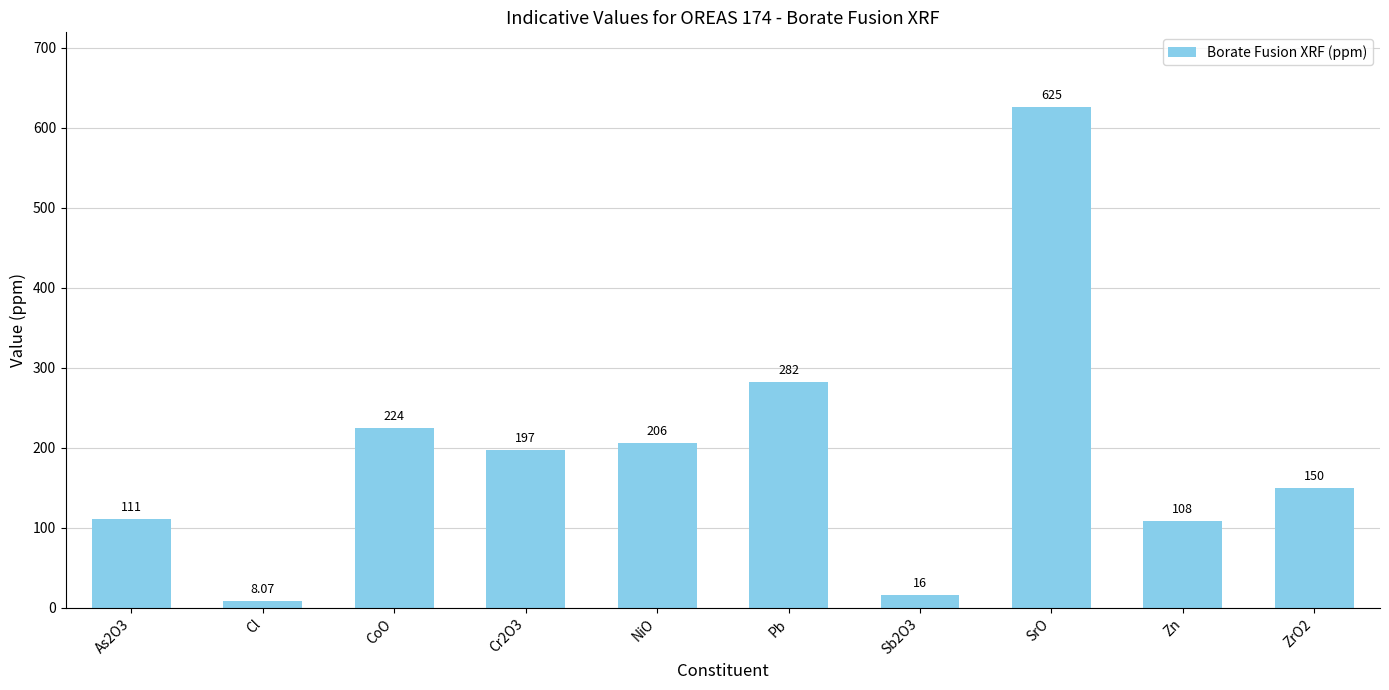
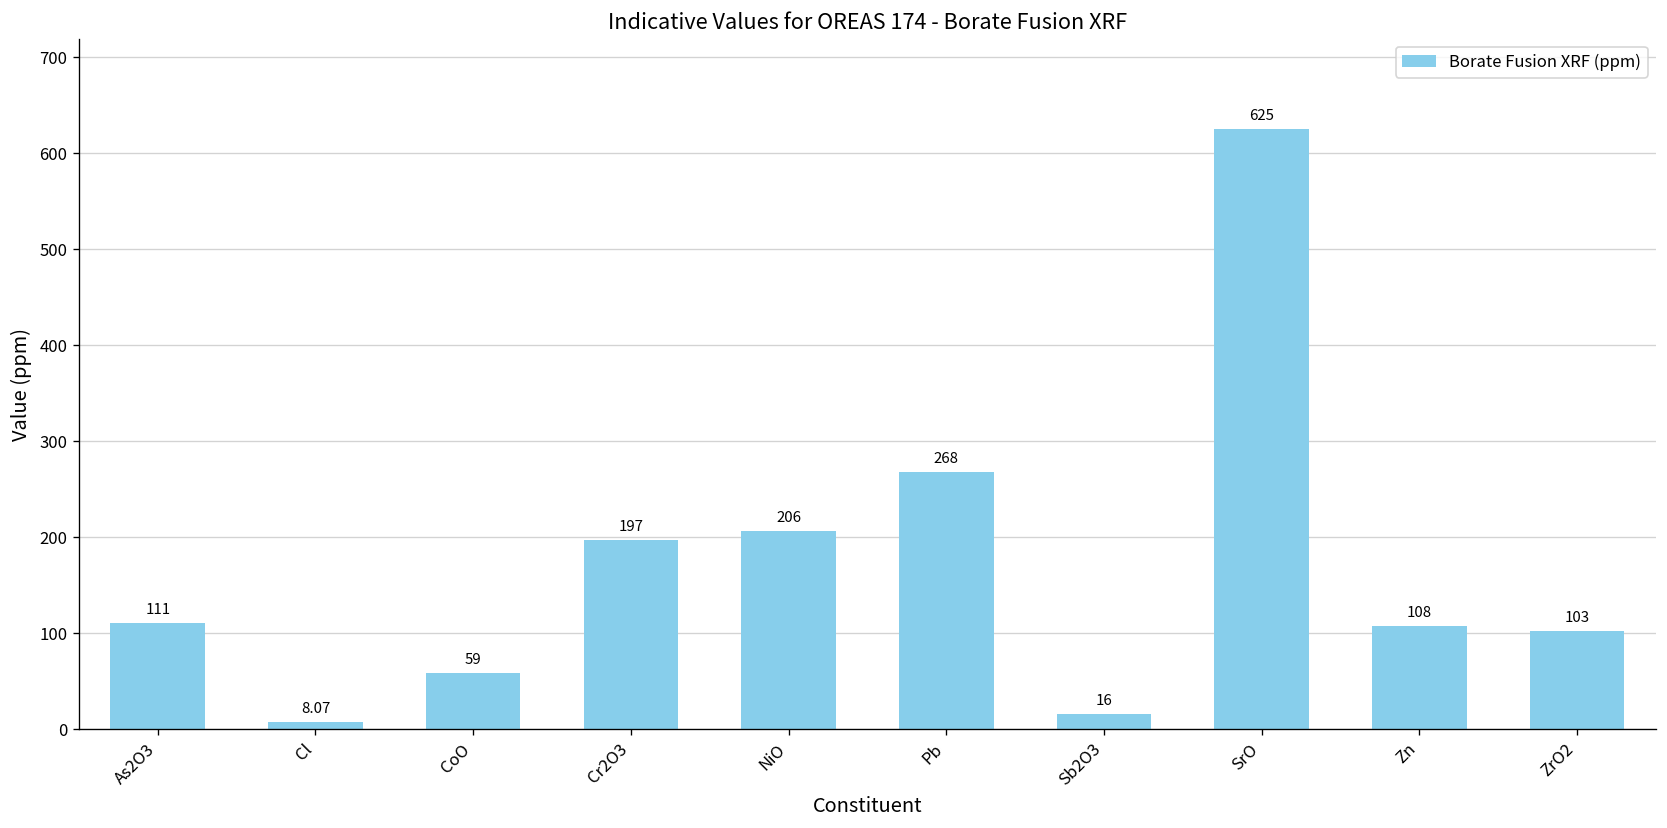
CoO: 224 -> 59
Pb: 282 -> 268
ZrO2: 150 -> 103
